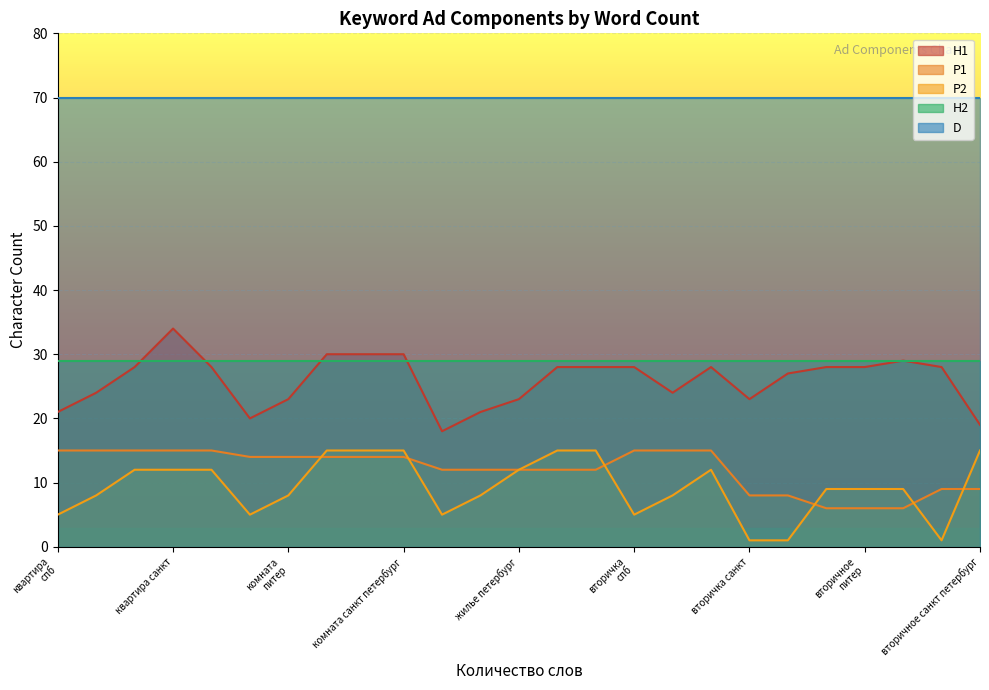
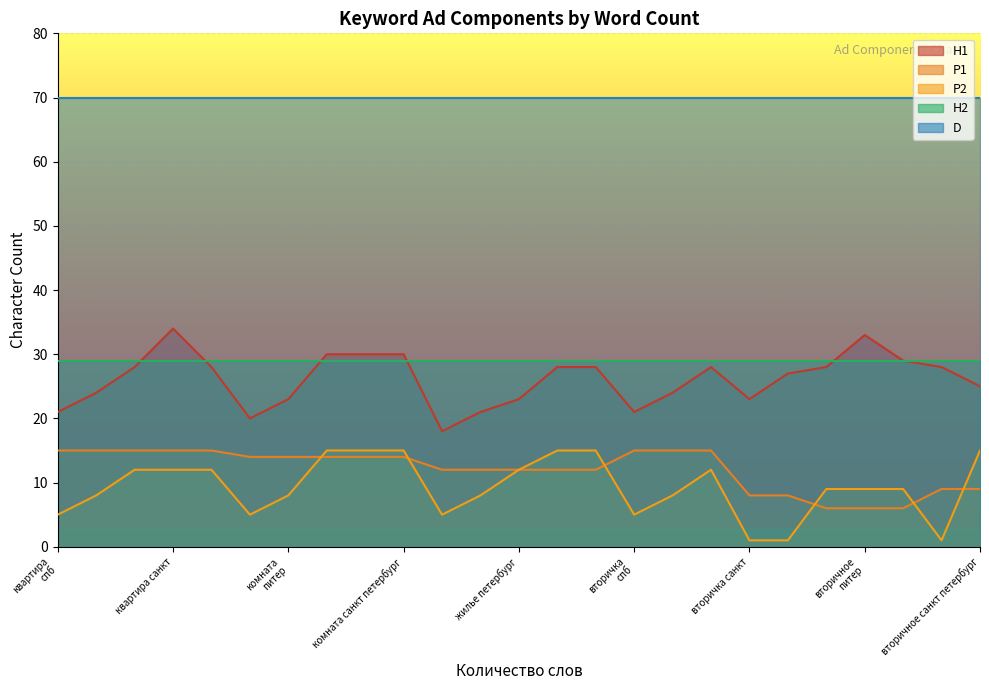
H1, вторичка спб: 28 -> 21
H1, вторичное питер: 28 -> 33
H1, вторичное санкт петербург: 19 -> 25
